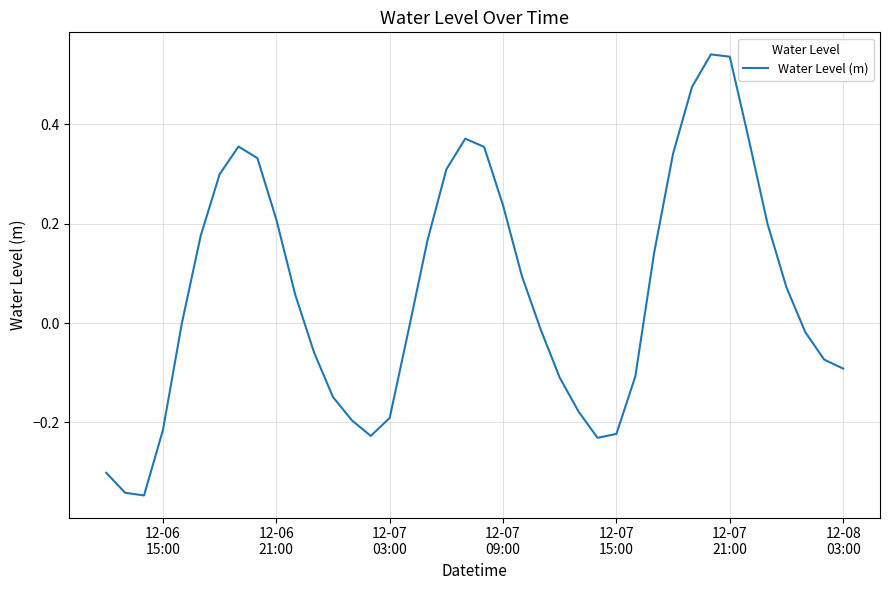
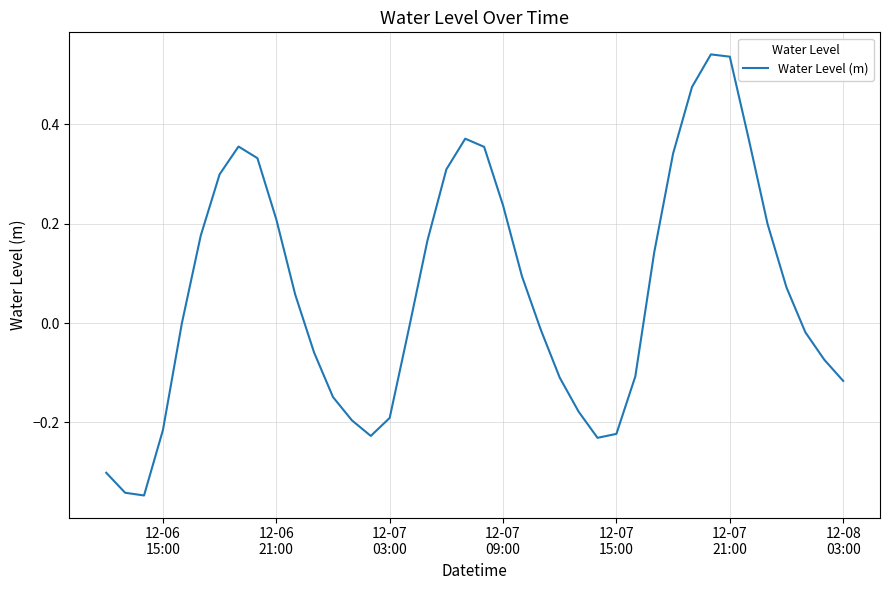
12-08 03:00: -0.09 -> -0.12
